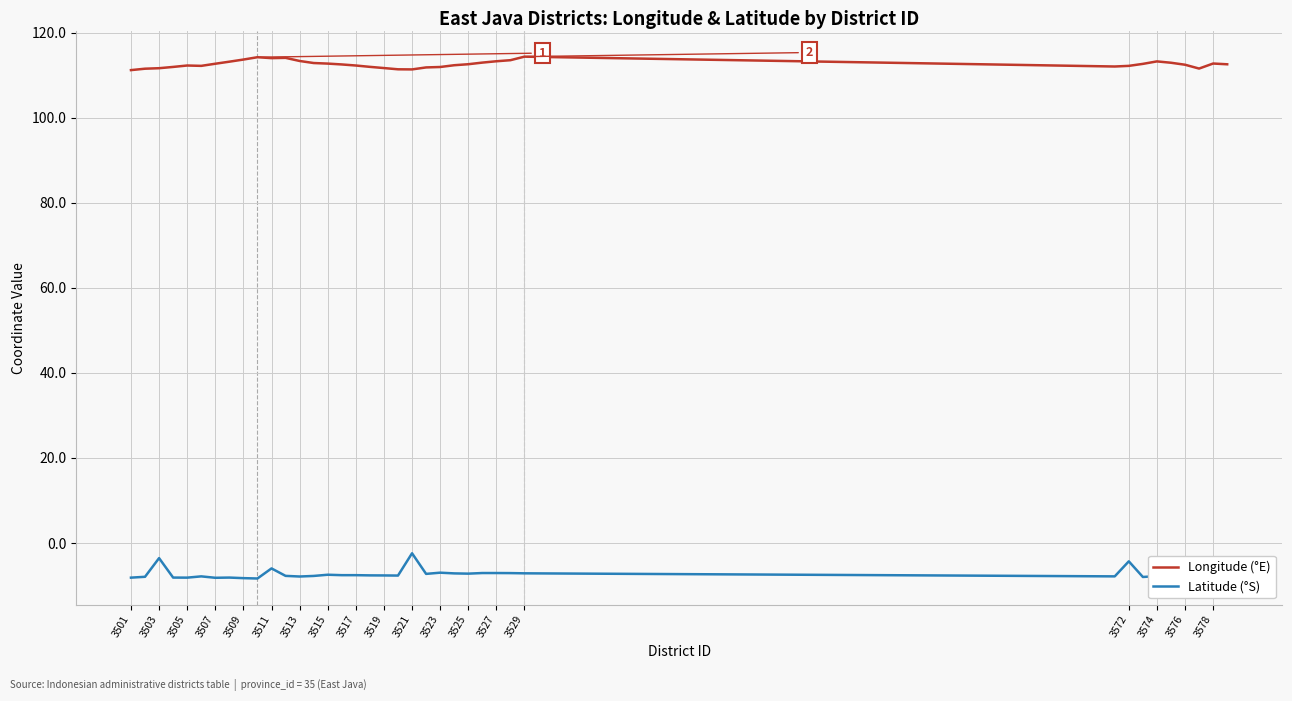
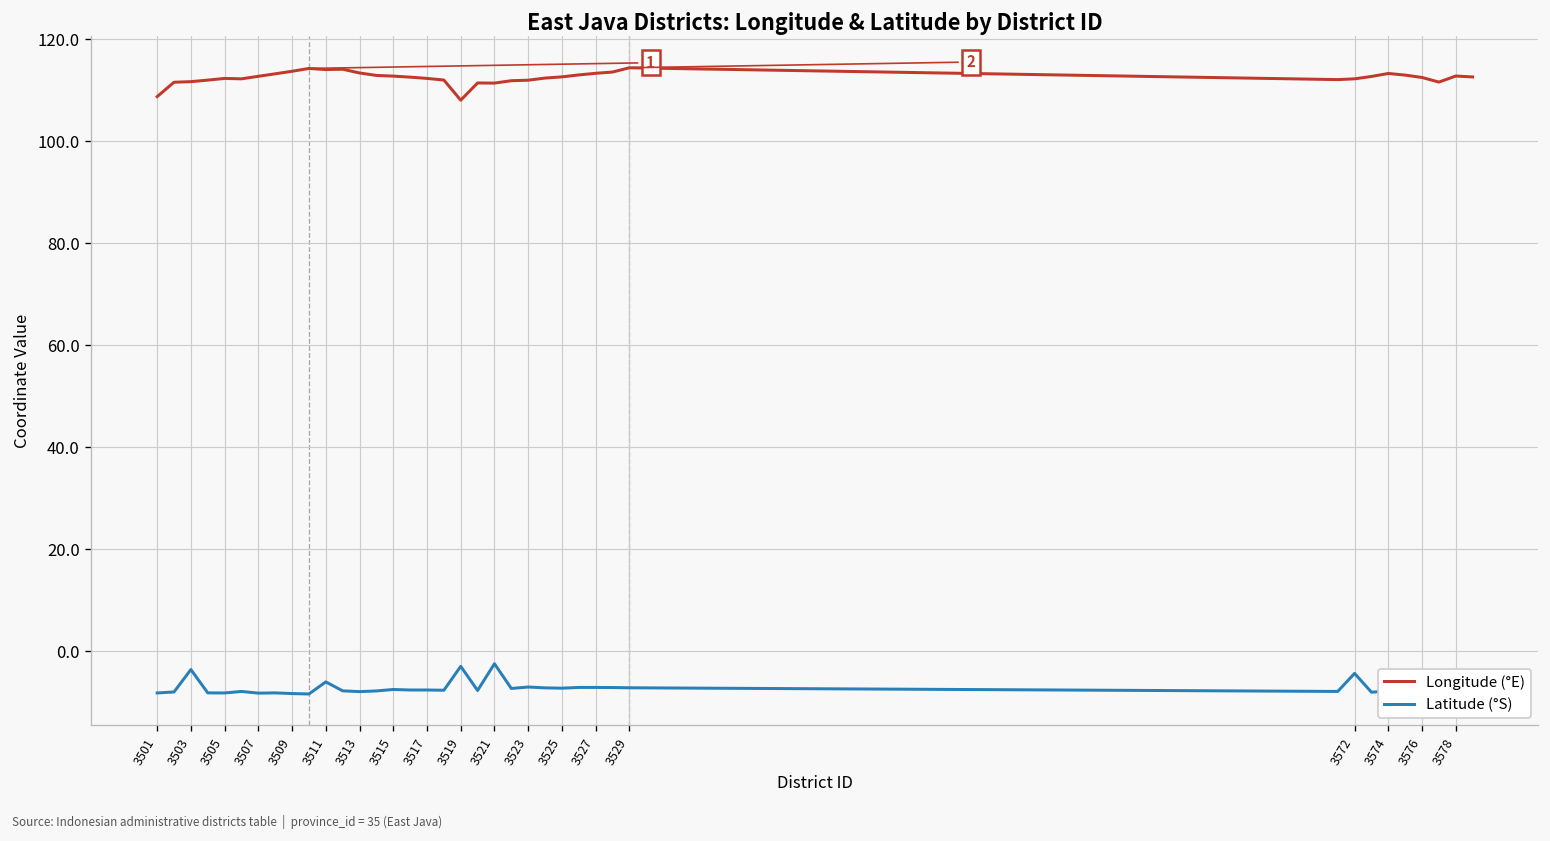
Longitude (°E), 3501: 111 -> 109
Longitude (°E), 3519: 112 -> 108
Latitude (°S), 3519: -8 -> -3
